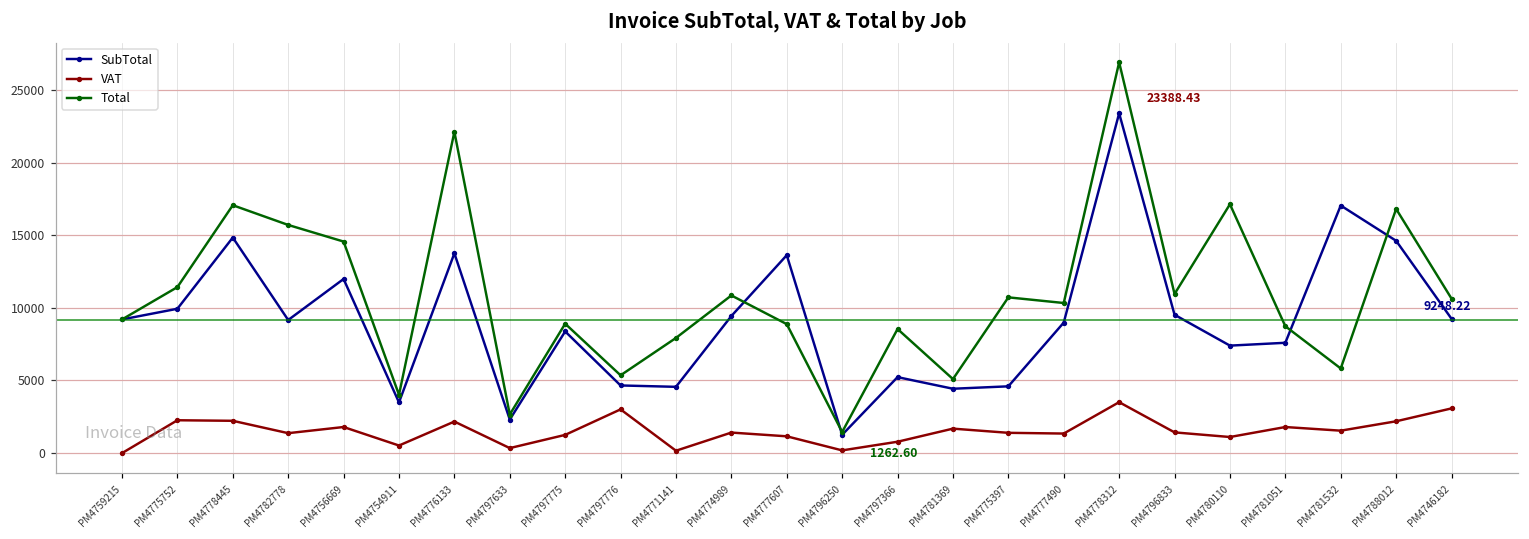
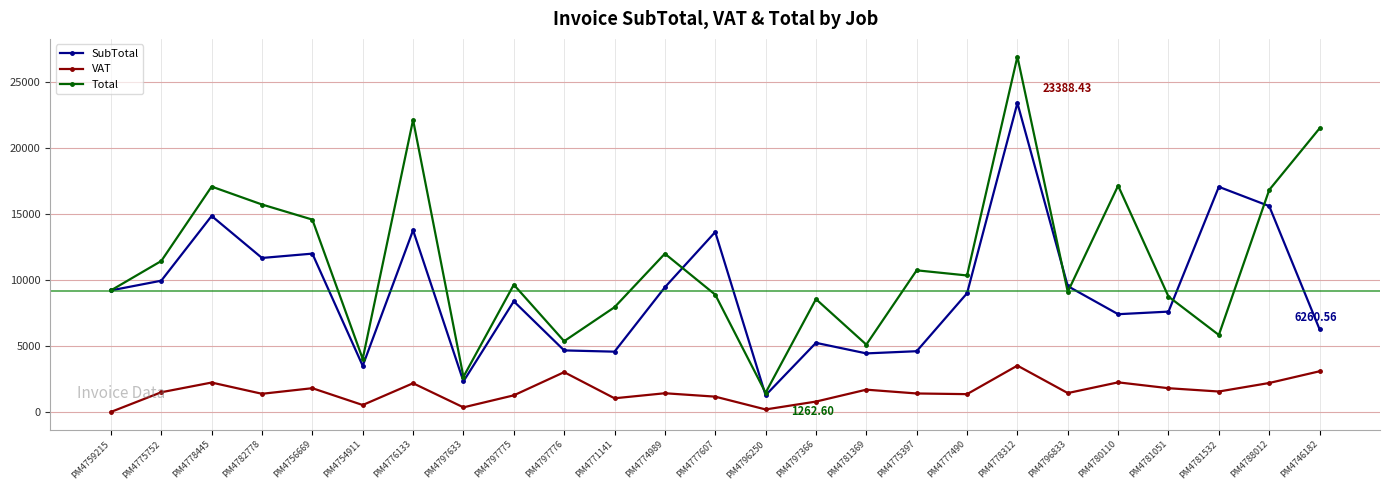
VAT, PM4775752: 2300 -> 1500
SubTotal, PM4782778: 9200 -> 11700
Total, PM4797775: 8900 -> 9600
VAT, PM4771141: 200 -> 1000
Total, PM4774989: 10900 -> 12000
Total, PM4796833: 11000 -> 9100
VAT, PM4780110: 1100 -> 2200
SubTotal, PM4788012: 14600 -> 15600
SubTotal, PM4746182: 9248.22 -> 6260.56
Total, PM4746182: 10600 -> 21500
